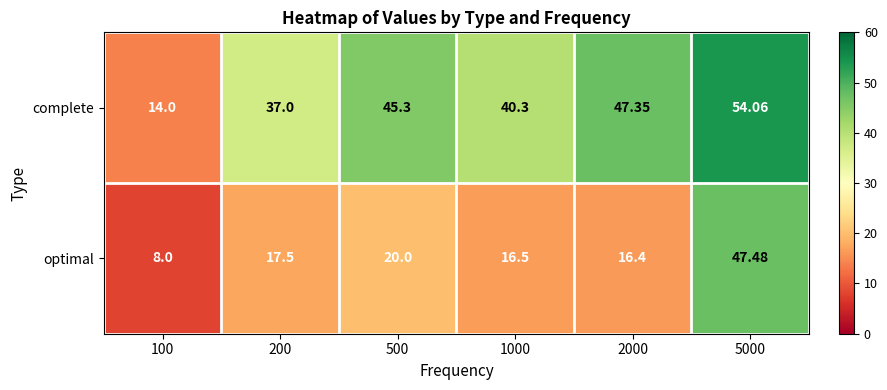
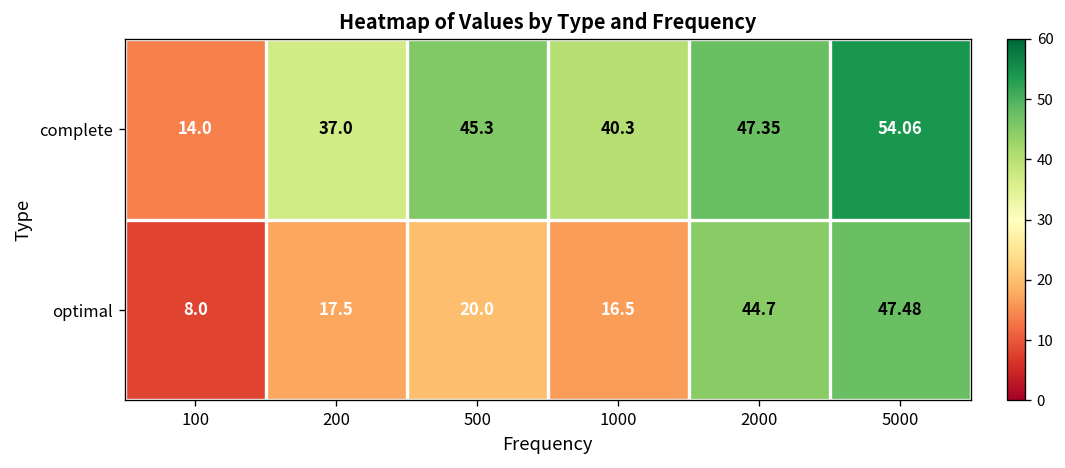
optimal, 2000: 16.4 -> 44.7
